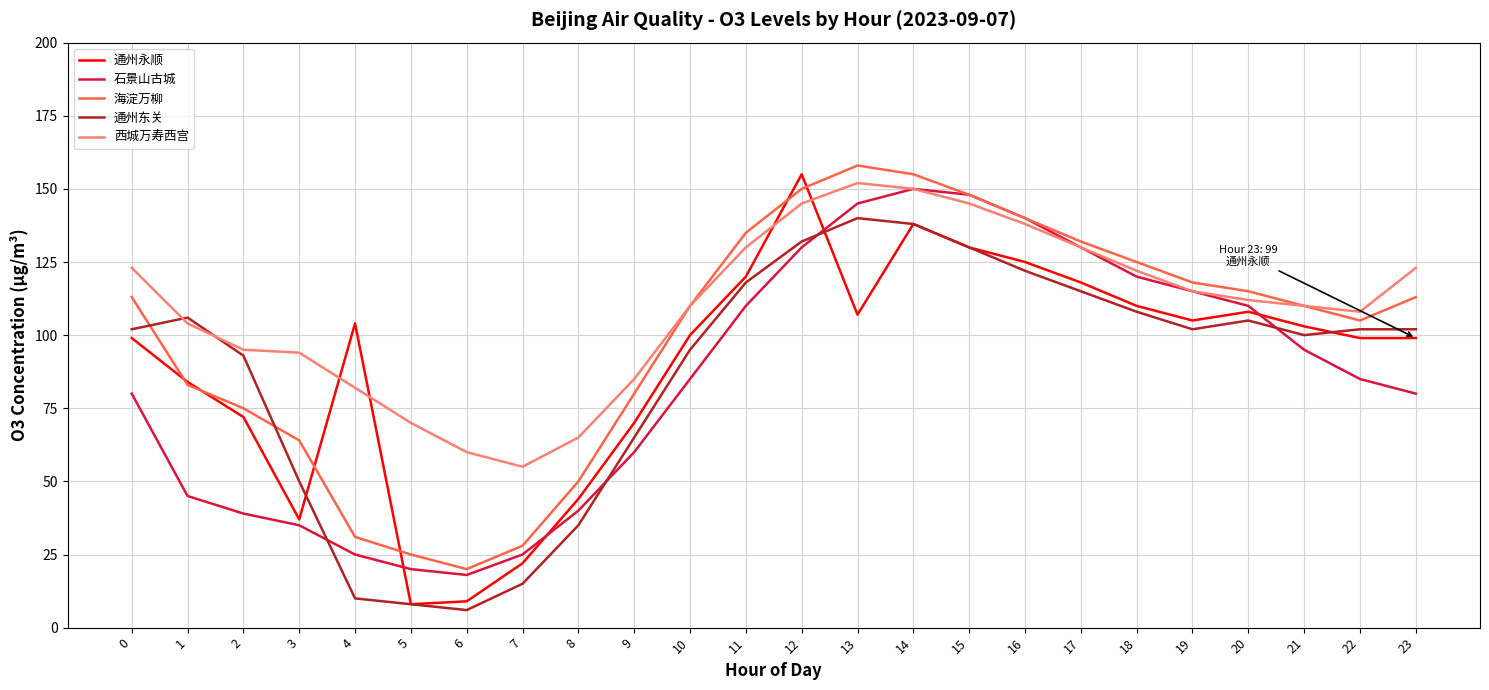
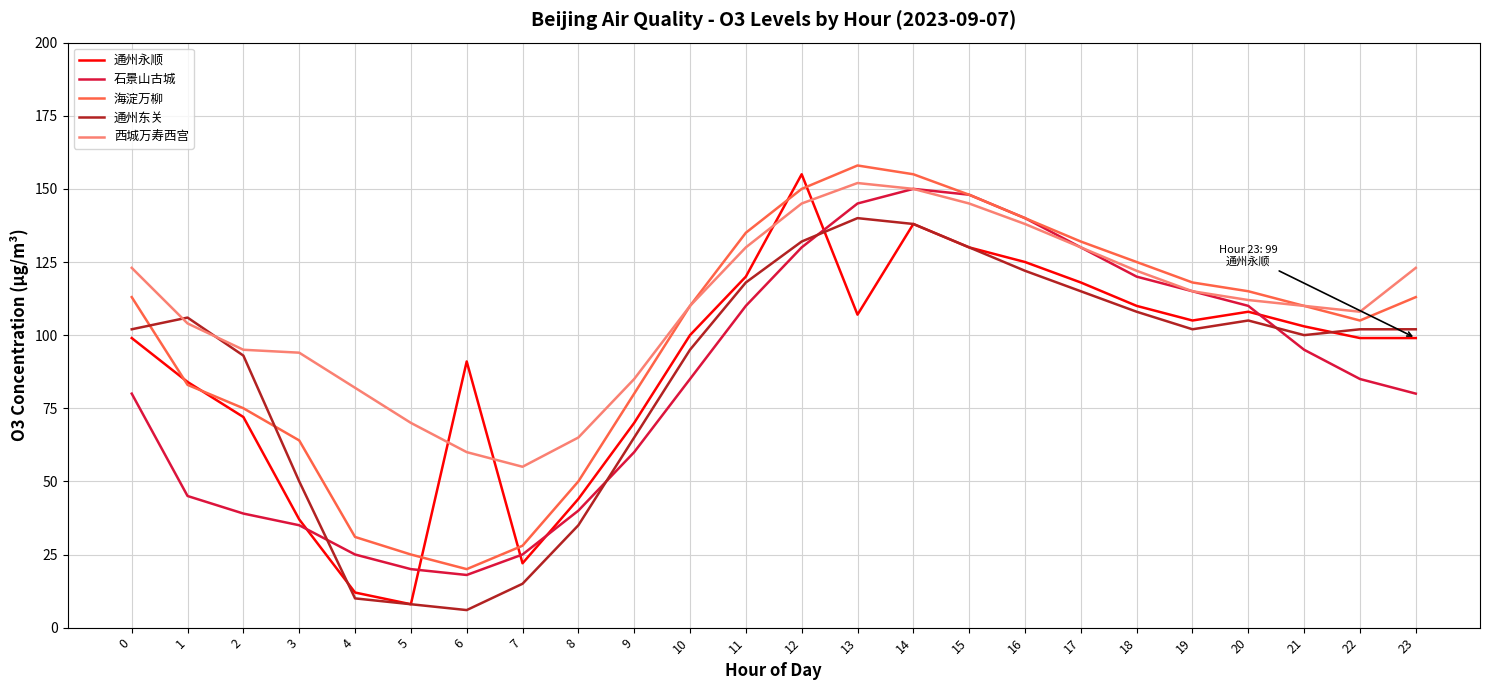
通州永顺, 4: 104 -> 12
通州永顺, 6: 9 -> 91
